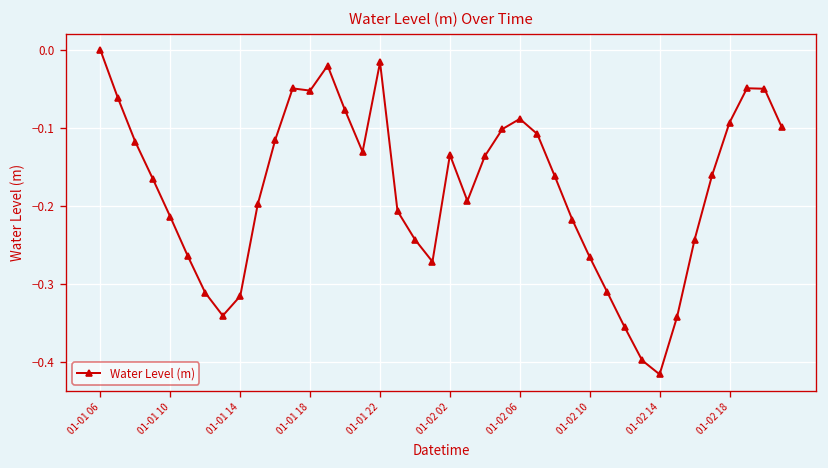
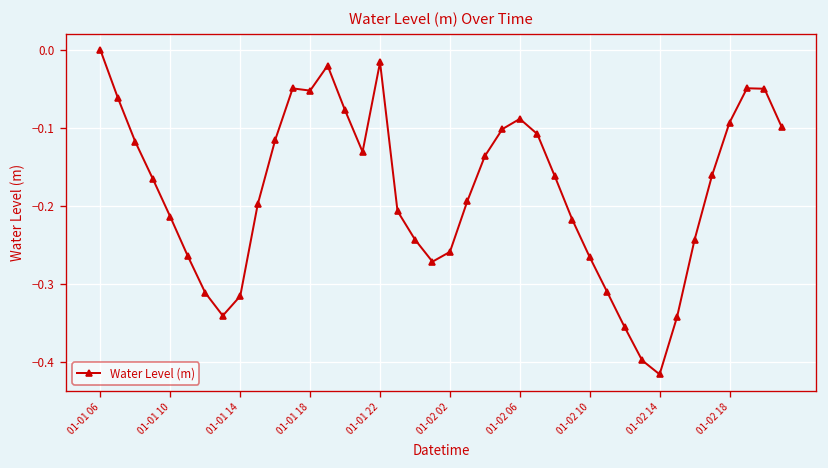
01-02 02: -0.13 -> -0.26
